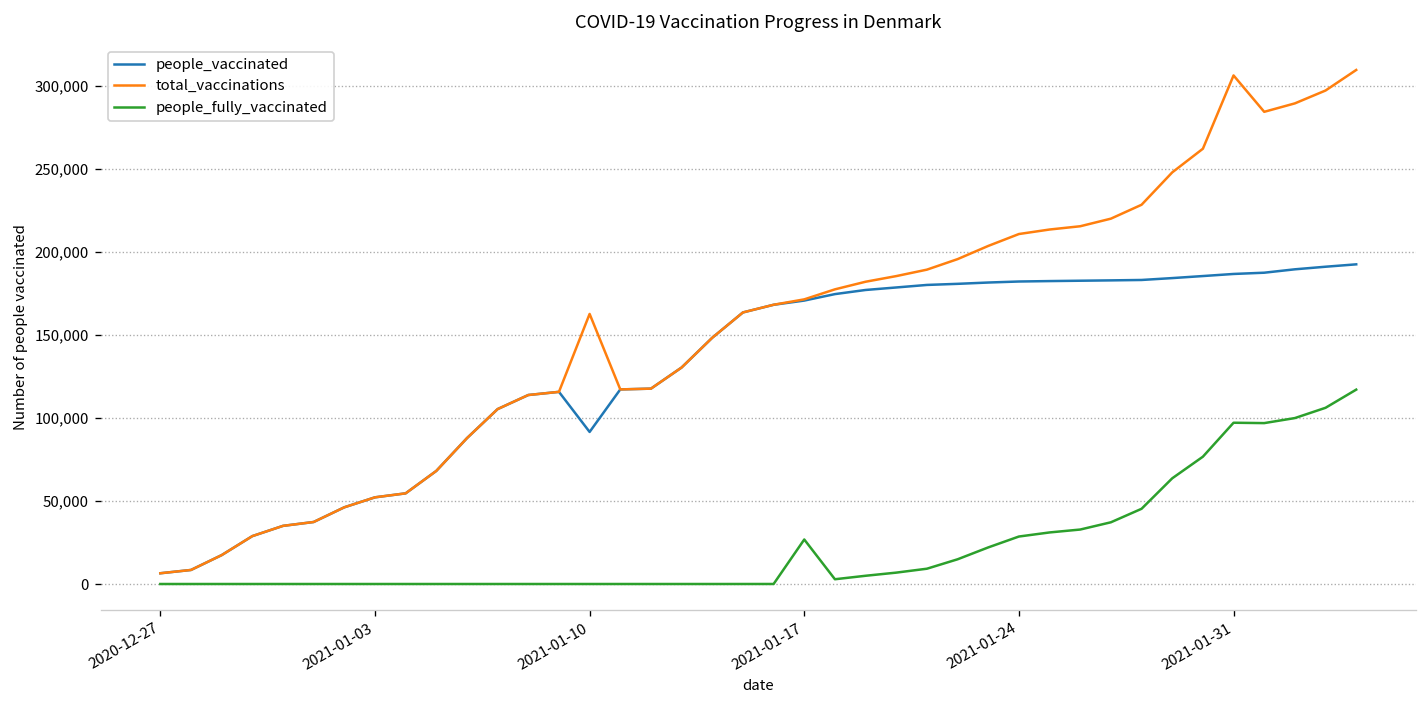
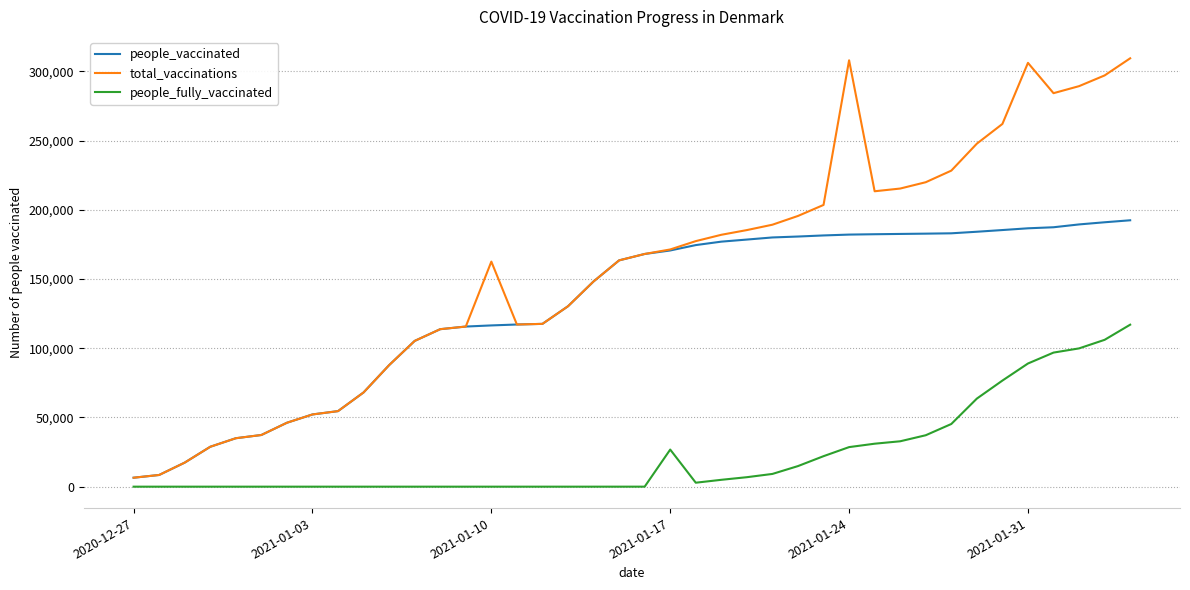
people_vaccinated, 2021-01-10: 92,000 -> 116,000
total_vaccinations, 2021-01-24: 211,000 -> 308,000
people_fully_vaccinated, 2021-01-31: 97,000 -> 89,000
